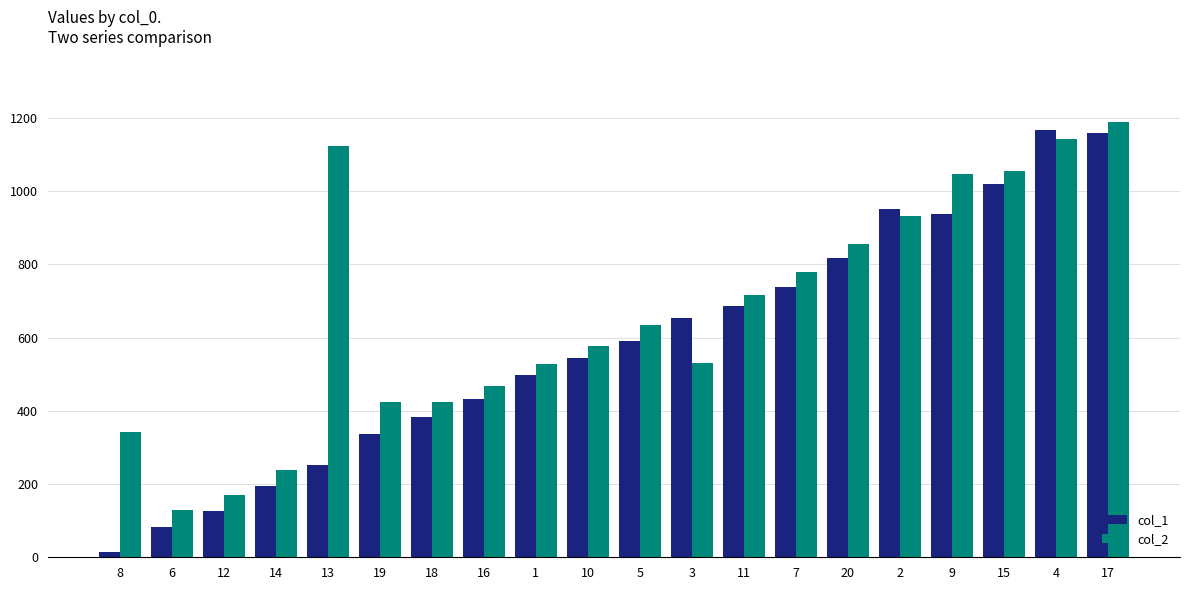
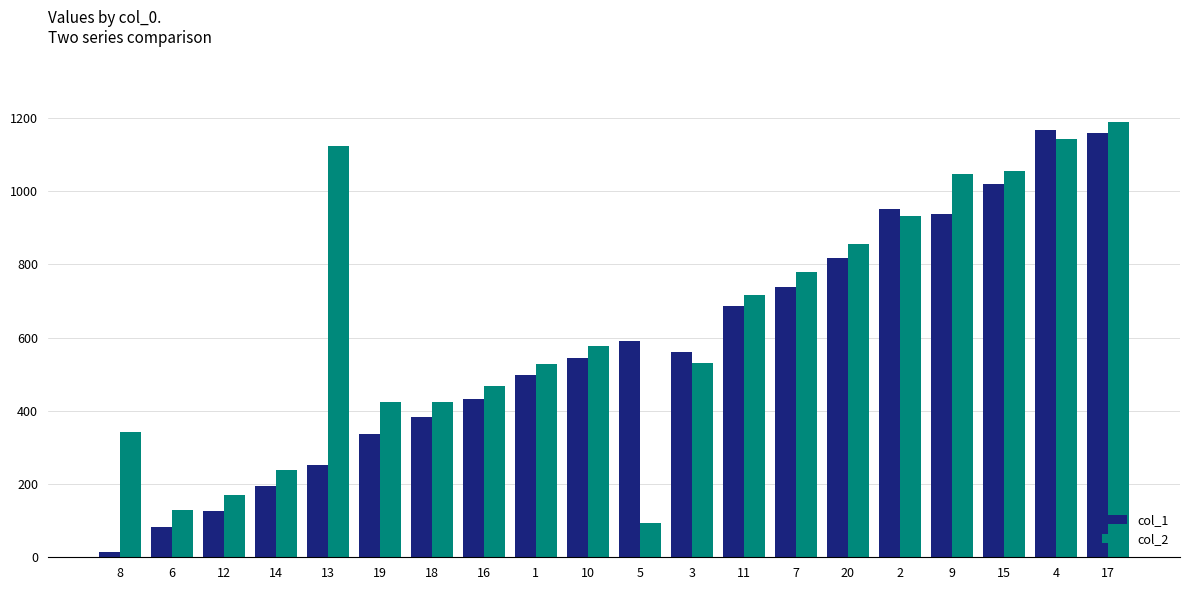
col_2, 5: 630 -> 90
col_1, 3: 650 -> 560
